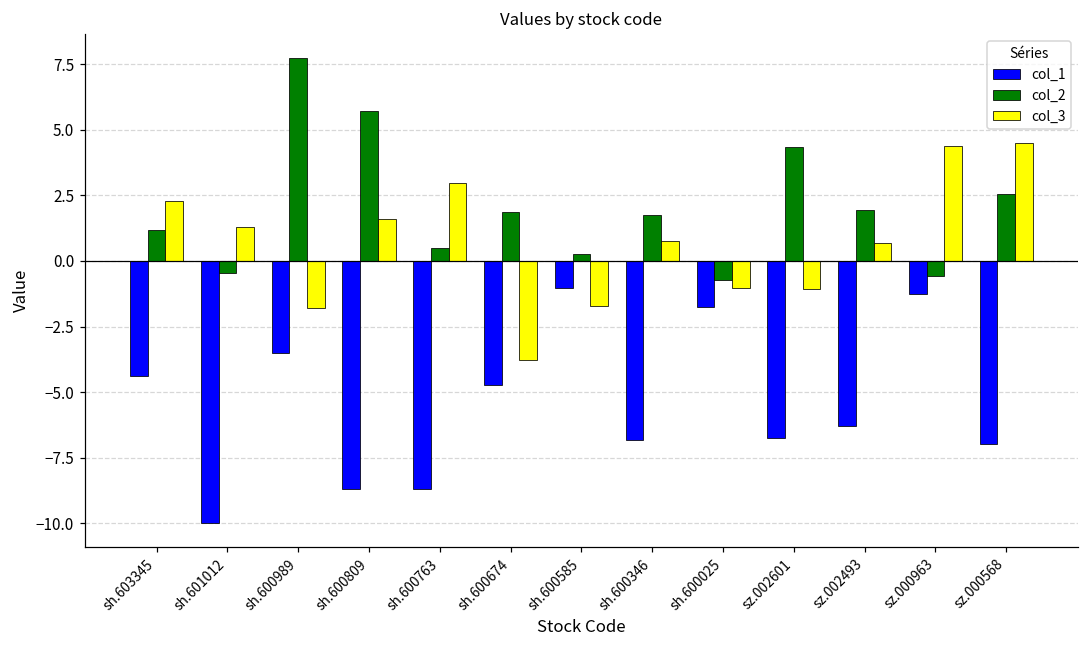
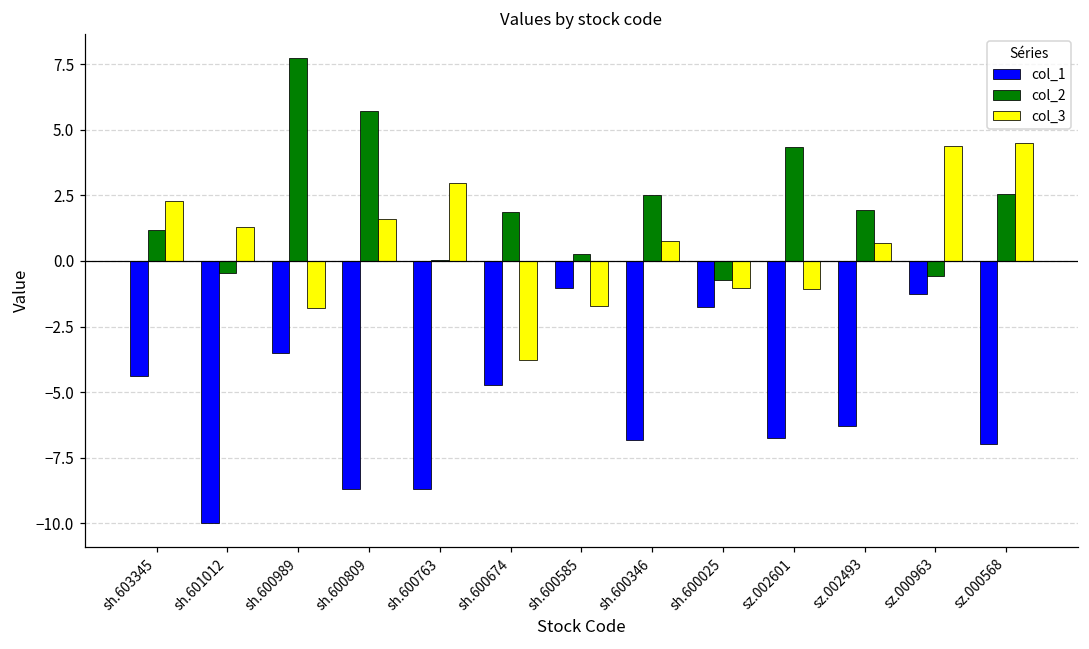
col_2, sh.600763: 0.5 -> 0.0
col_2, sh.600346: 1.7 -> 2.5
